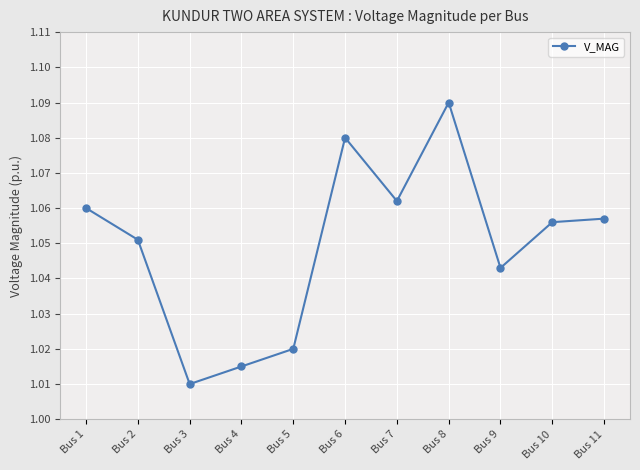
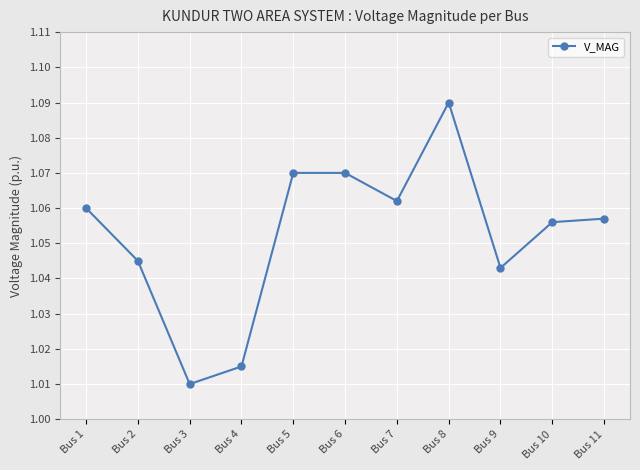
Bus 2: 1.051 -> 1.045
Bus 5: 1.02 -> 1.07
Bus 6: 1.08 -> 1.07
